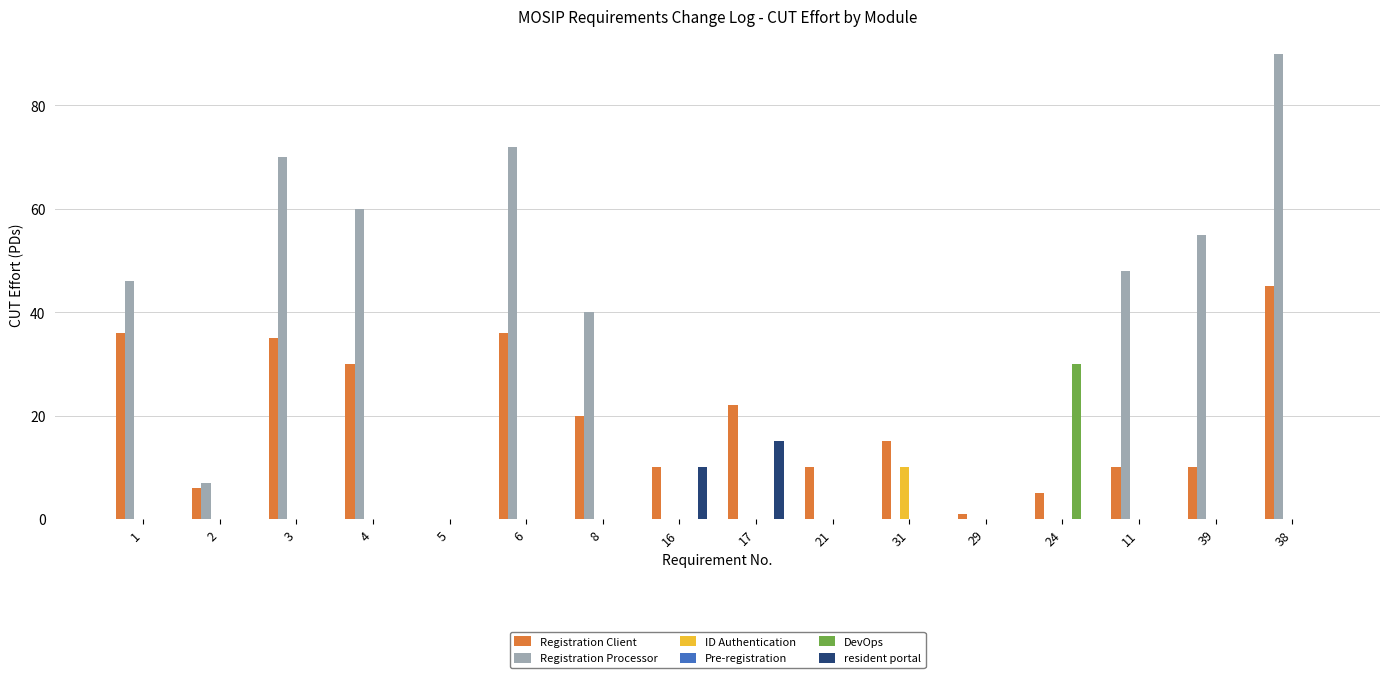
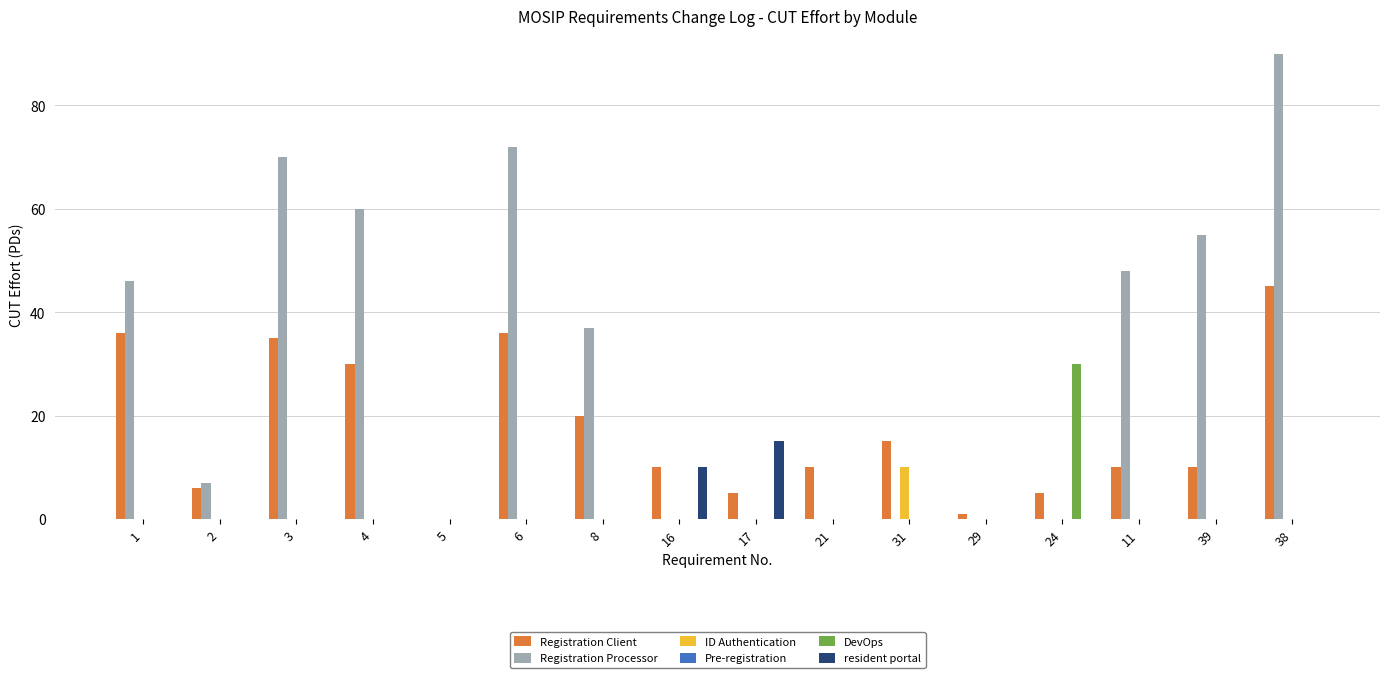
Registration Processor, 8: 40 -> 37
Registration Client, 17: 22 -> 5
